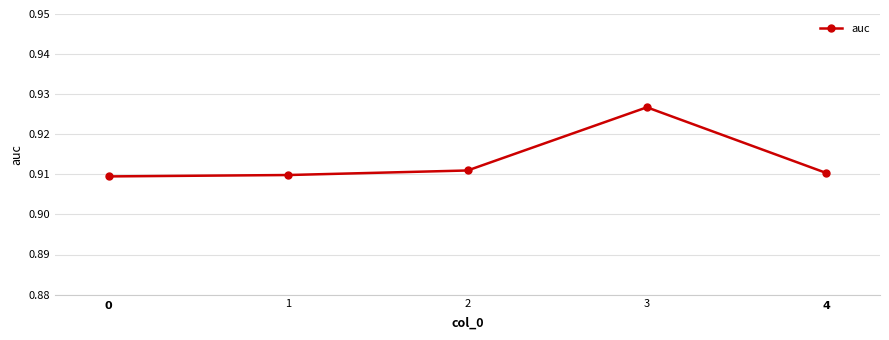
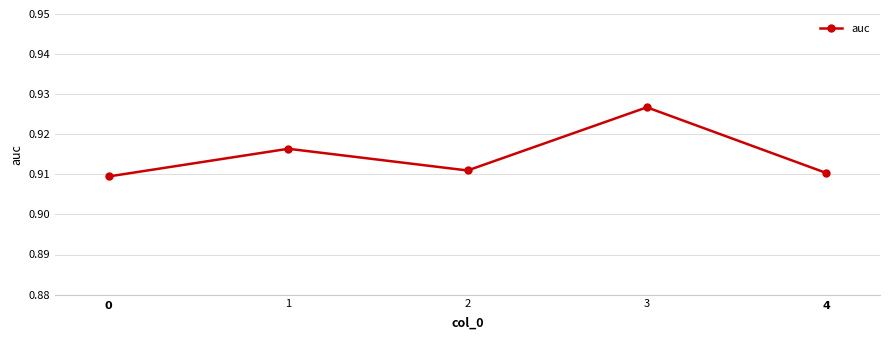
1: 0.910 -> 0.916
